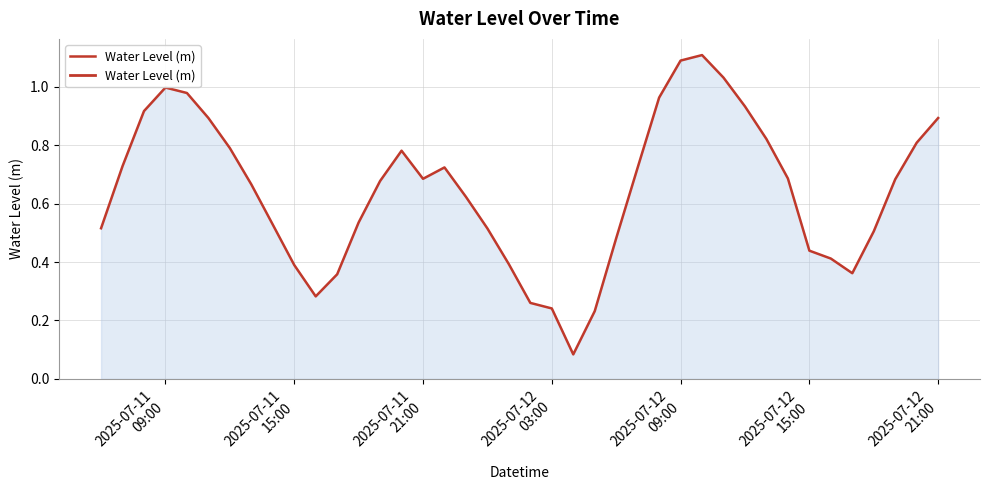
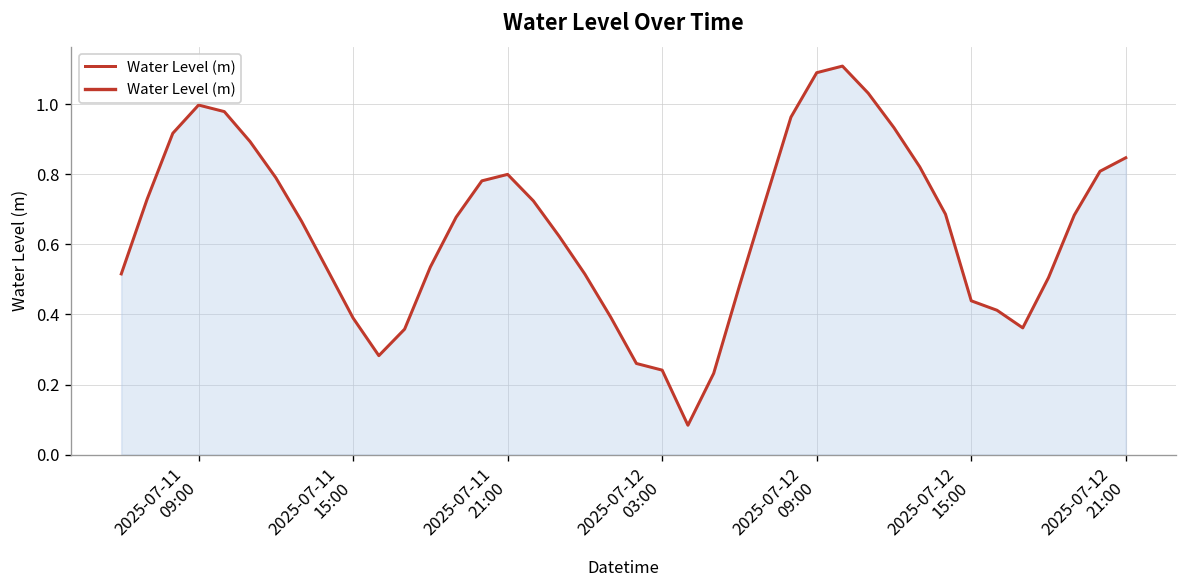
2025-07-11 21:00: 0.68 -> 0.80
2025-07-12 21:00: 0.89 -> 0.85
